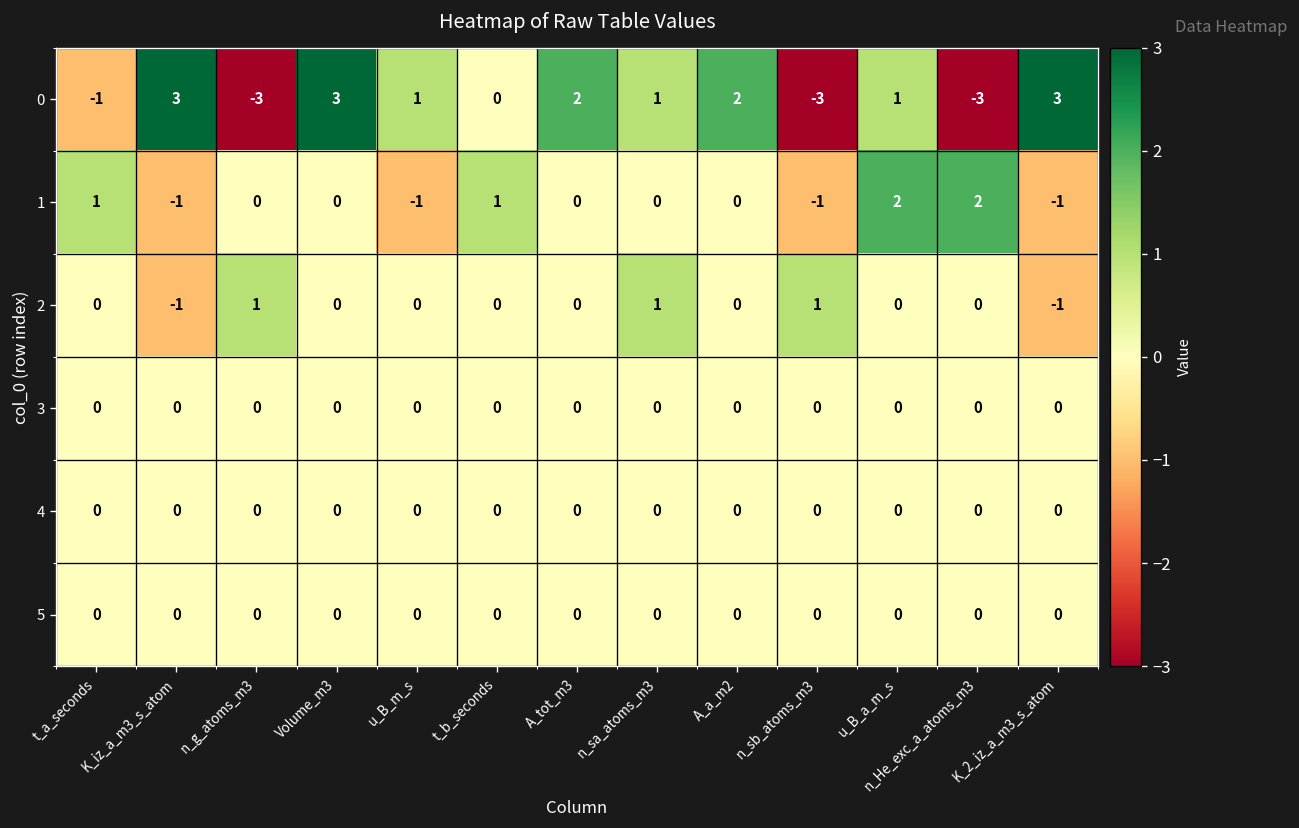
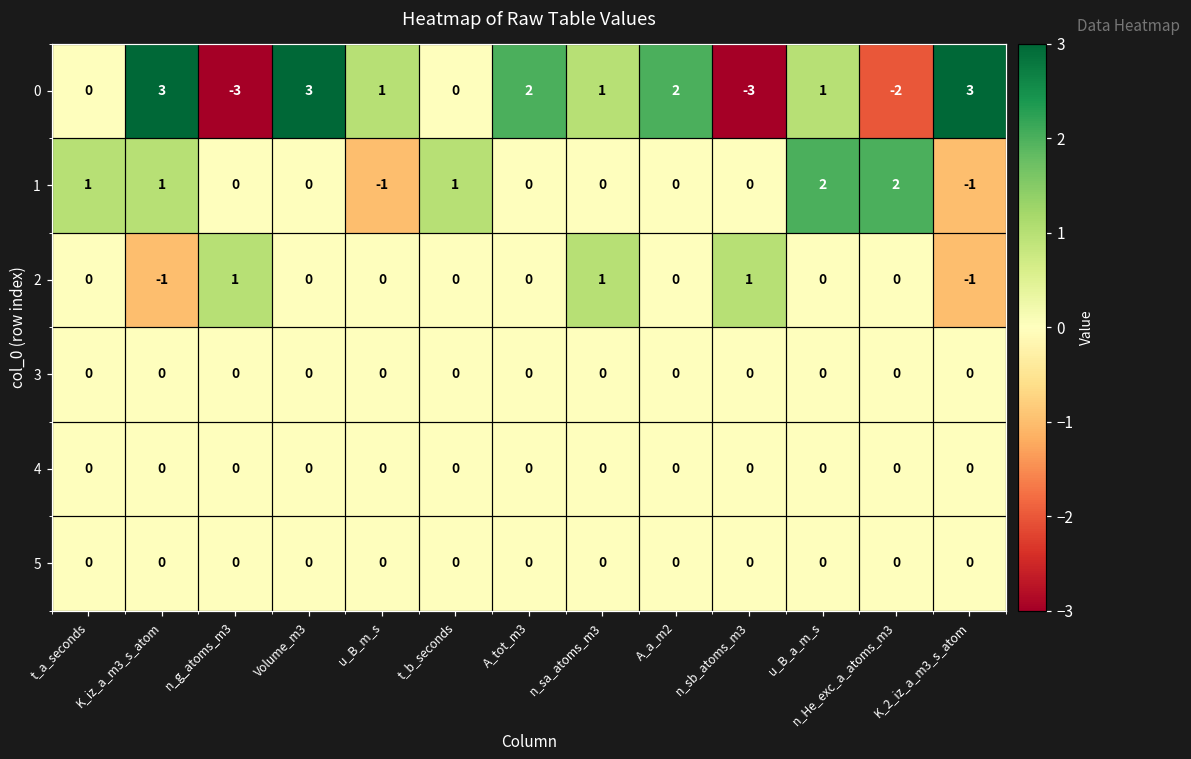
0, t_a_seconds: -1 -> 0
0, n_He_exc_a_atoms_m3: -3 -> -2
1, K_iz_a_m3_s_atom: -1 -> 1
1, n_sb_atoms_m3: -1 -> 0
